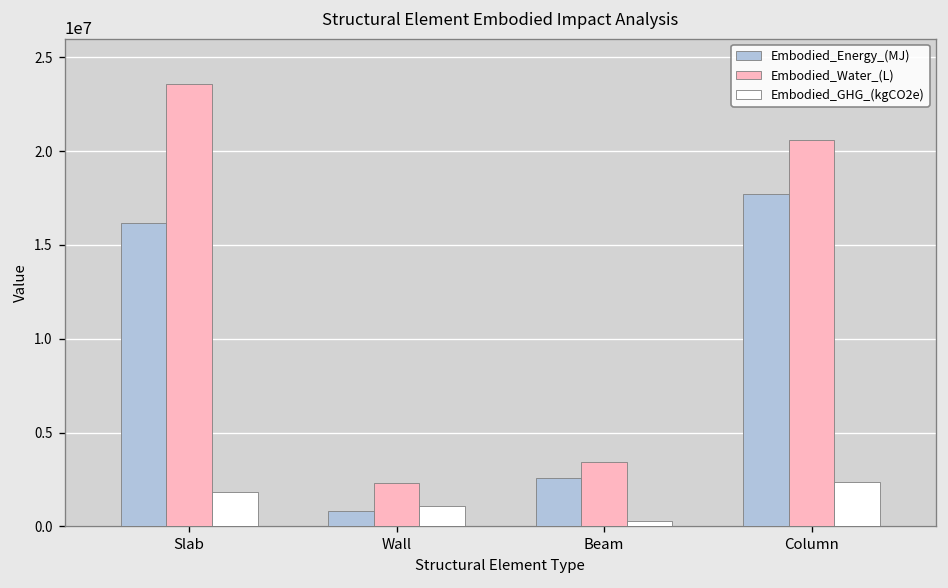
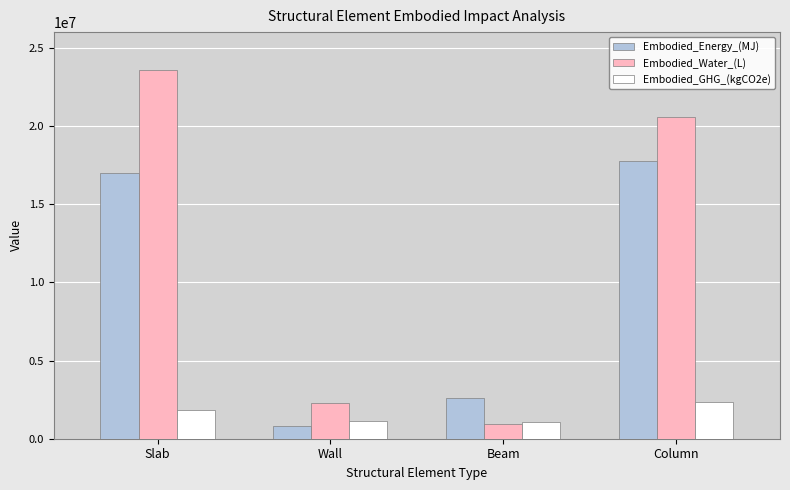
Embodied_Energy_(MJ), Slab: 16200000 -> 17000000
Embodied_Water_(L), Beam: 3500000 -> 900000
Embodied_GHG_(kgCO2e), Beam: 300000 -> 1000000
